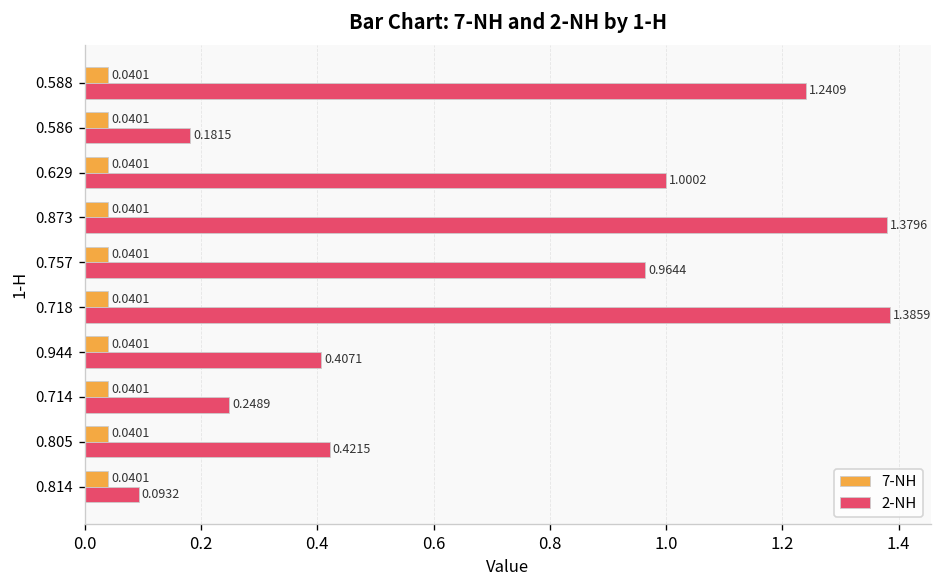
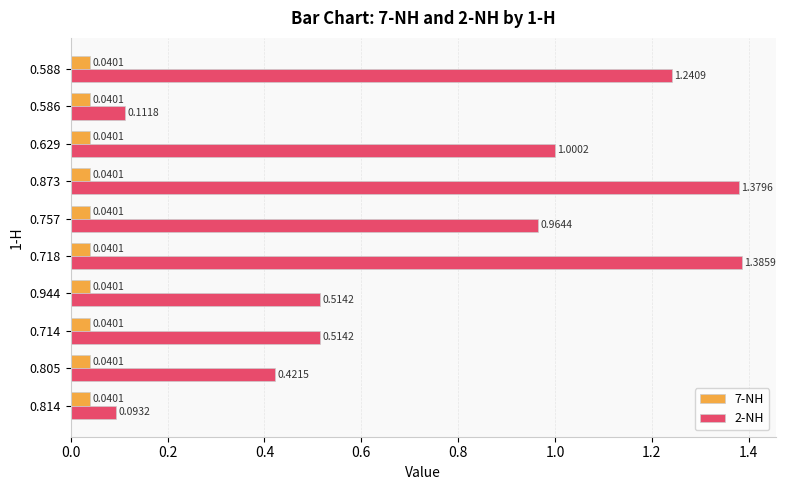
2-NH, 0.586: 0.1815 -> 0.1118
2-NH, 0.944: 0.4071 -> 0.5142
2-NH, 0.714: 0.2489 -> 0.5142
